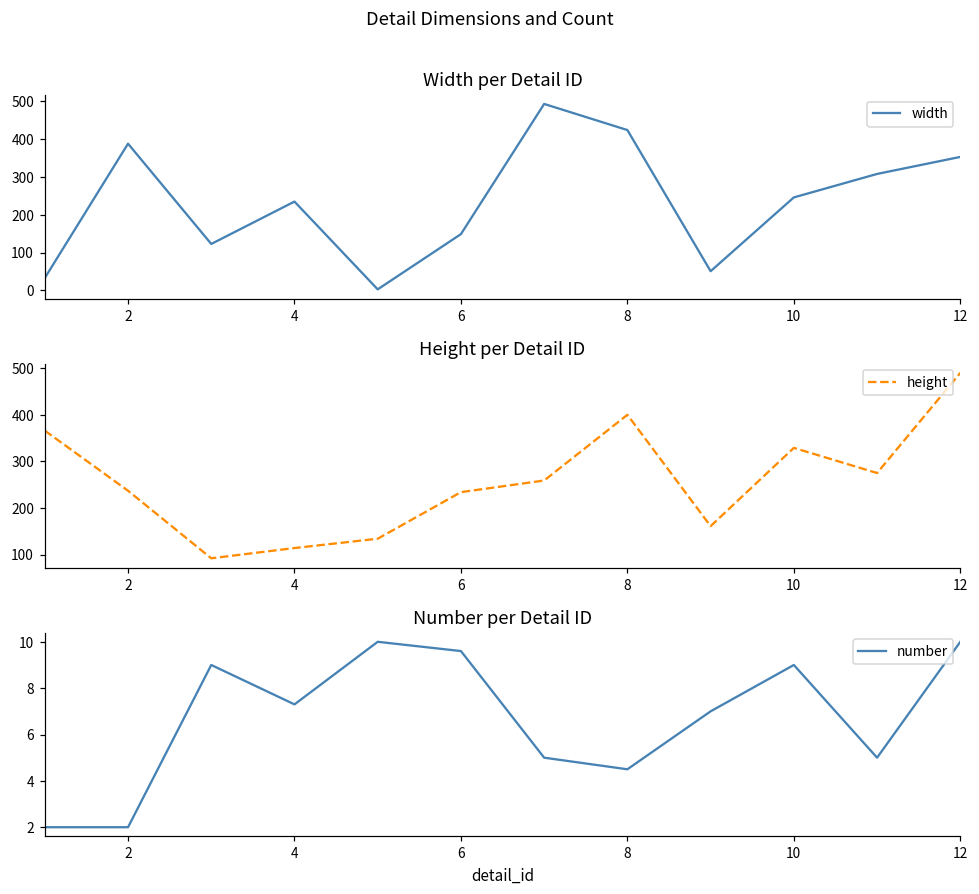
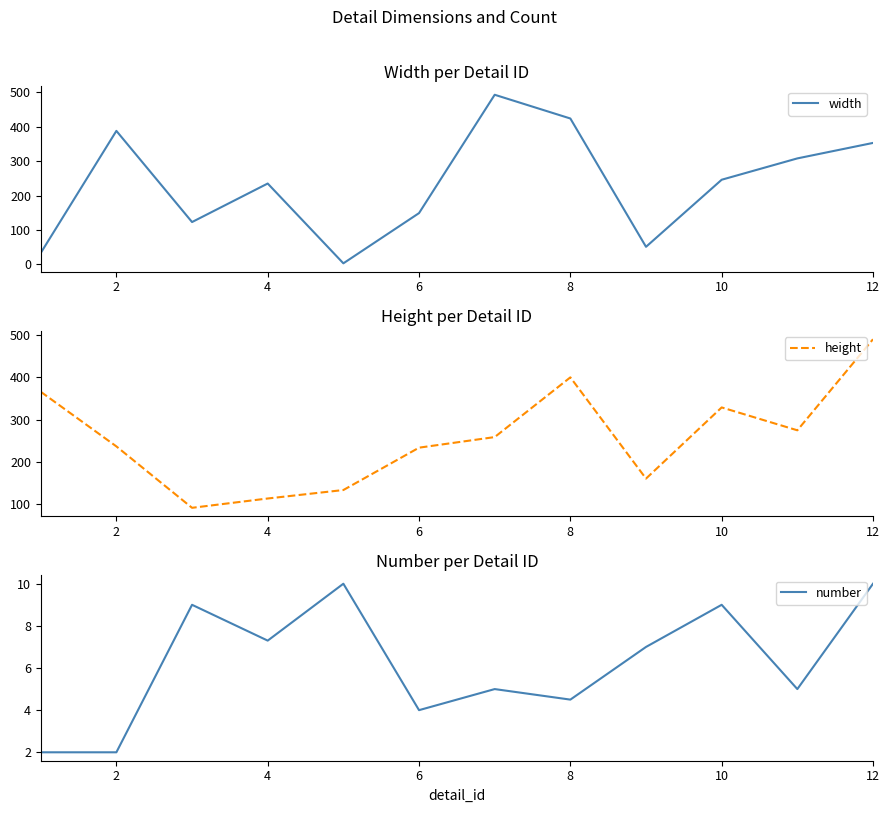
Number per Detail ID, 6: 9.6 -> 4.0
